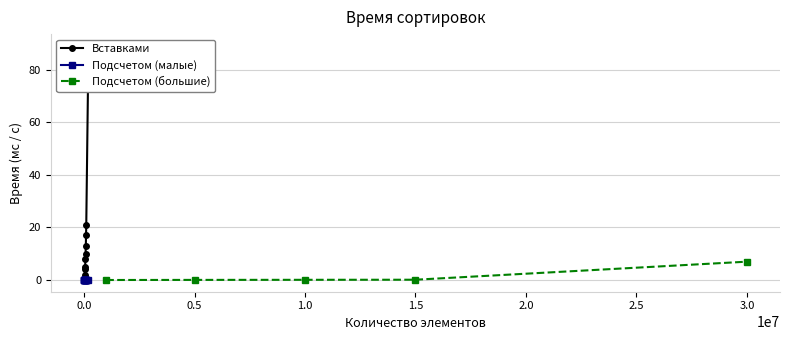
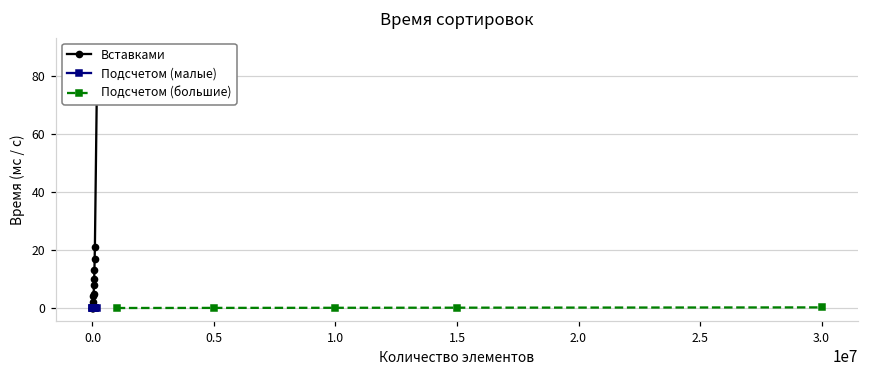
Подсчетом (большие), 3.0: 7 -> 0
